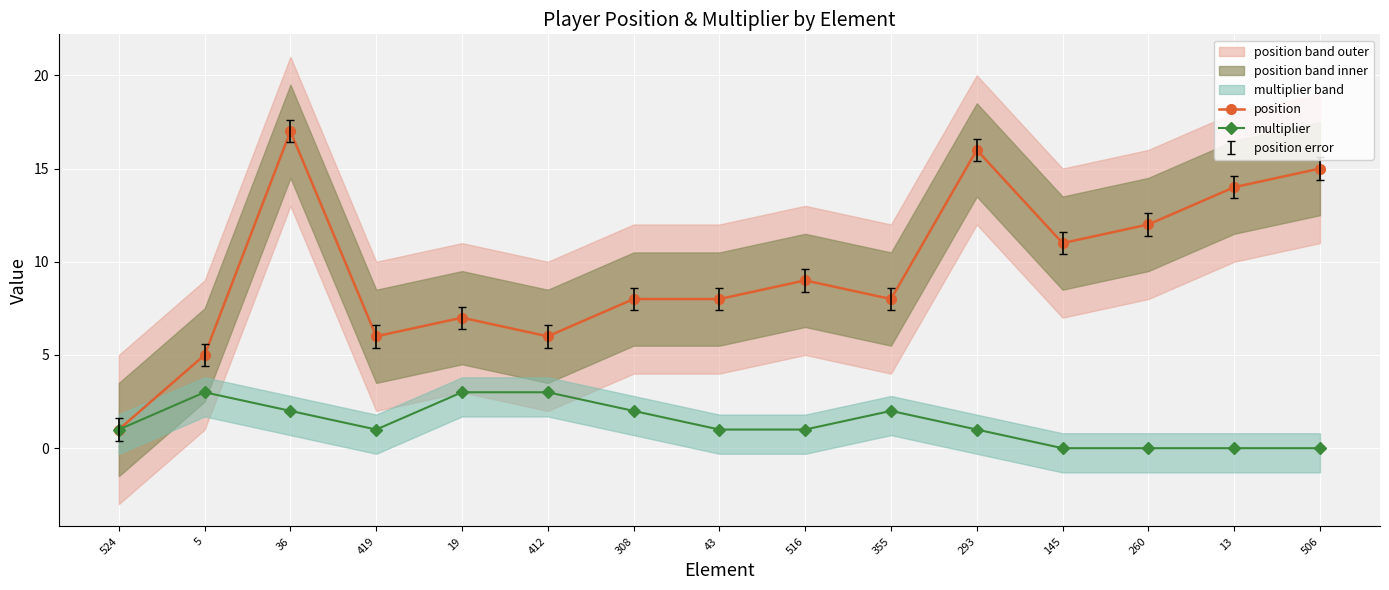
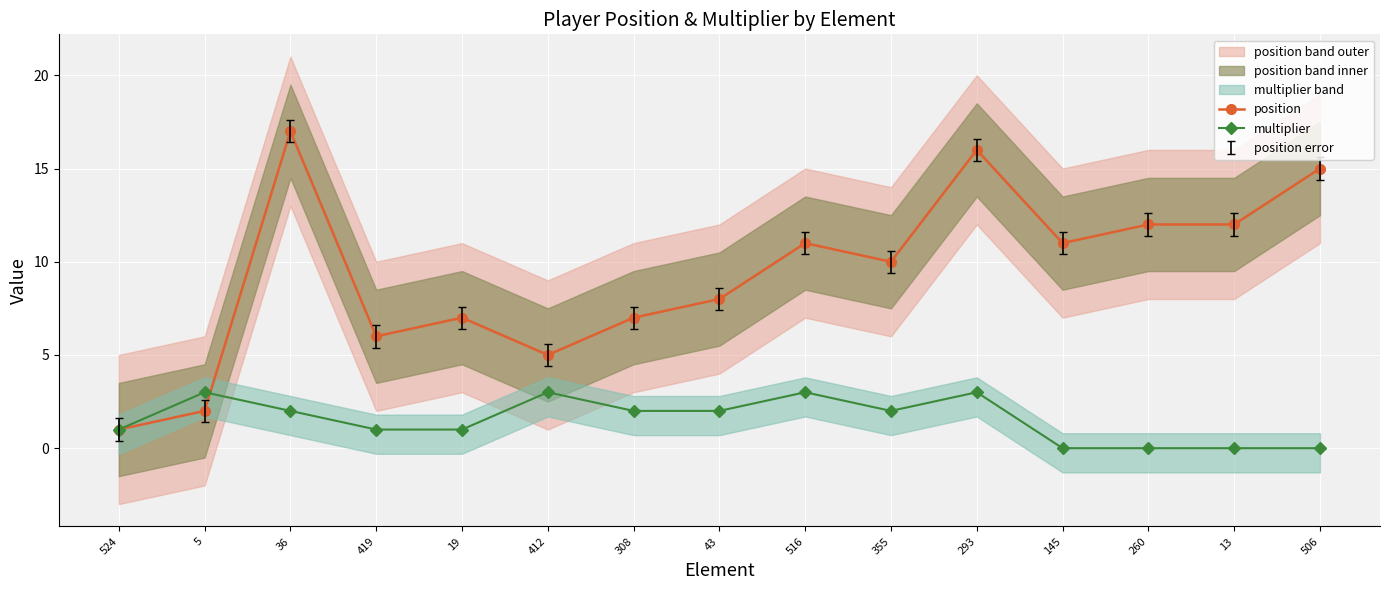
position, 5: 5 -> 2
multiplier, 19: 3 -> 1
position, 412: 6 -> 5
position, 308: 8 -> 7
multiplier, 43: 1 -> 2
position, 516: 9 -> 11
multiplier, 516: 1 -> 3
position, 355: 8 -> 10
multiplier, 293: 1 -> 3
position, 13: 14 -> 12
